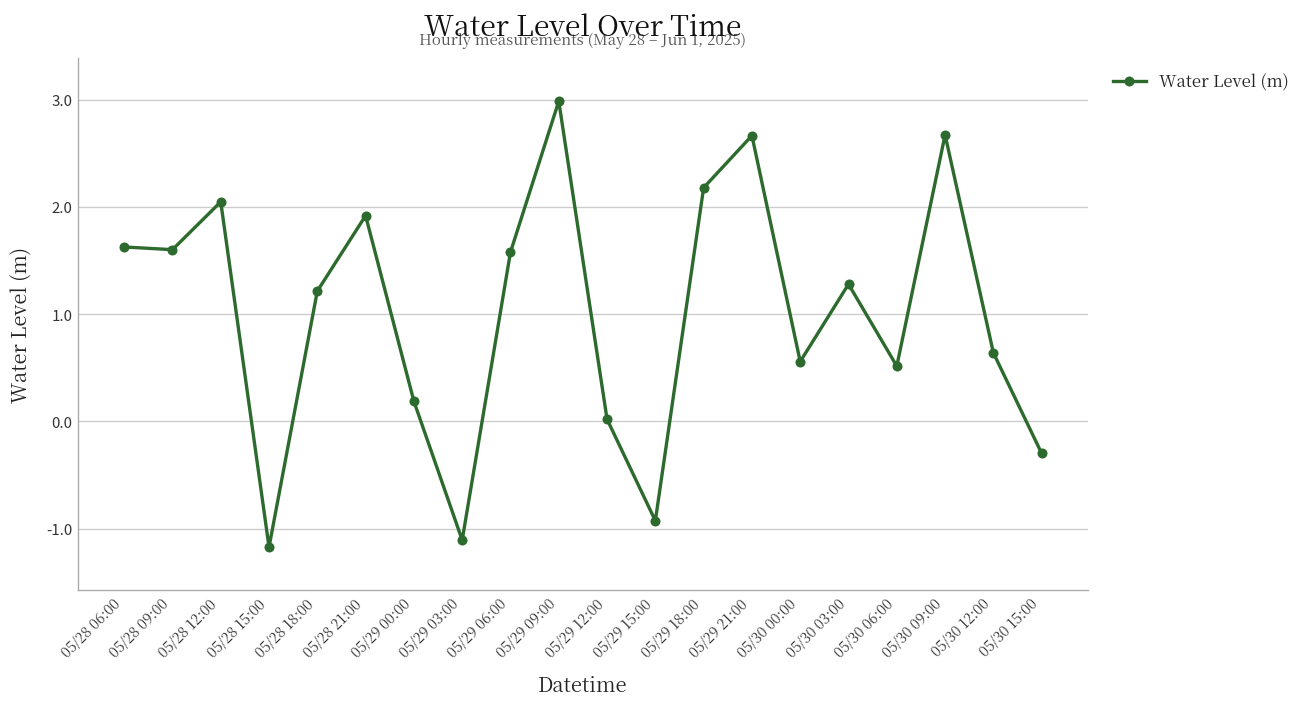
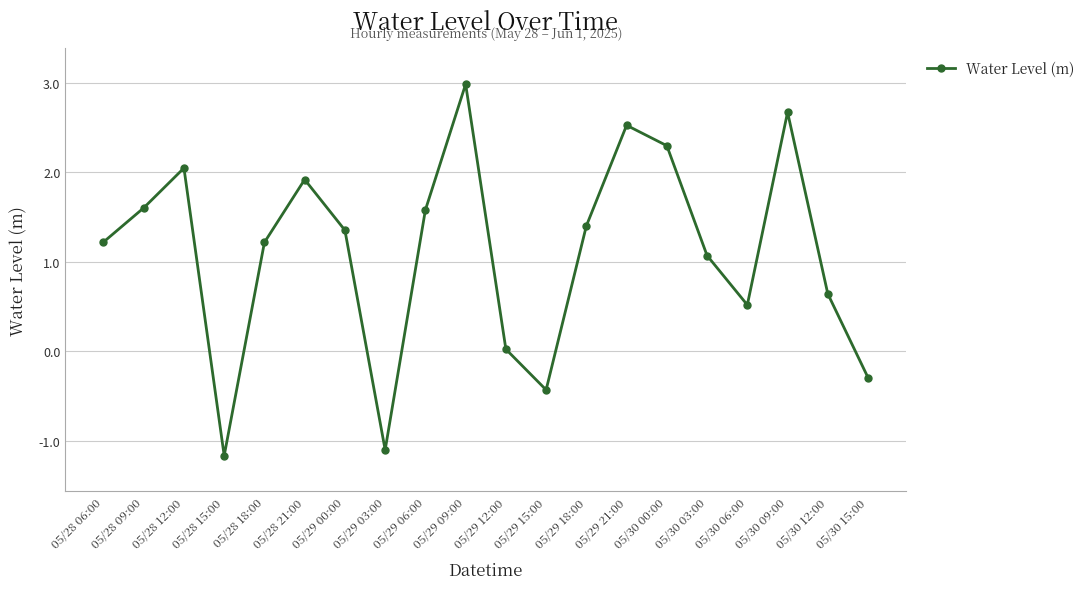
05/28 06:00: 1.6 -> 1.2
05/29 00:00: 0.2 -> 1.4
05/29 15:00: -0.9 -> -0.4
05/29 18:00: 2.2 -> 1.4
05/29 21:00: 2.7 -> 2.5
05/30 00:00: 0.6 -> 2.3
05/30 03:00: 1.3 -> 1.1
